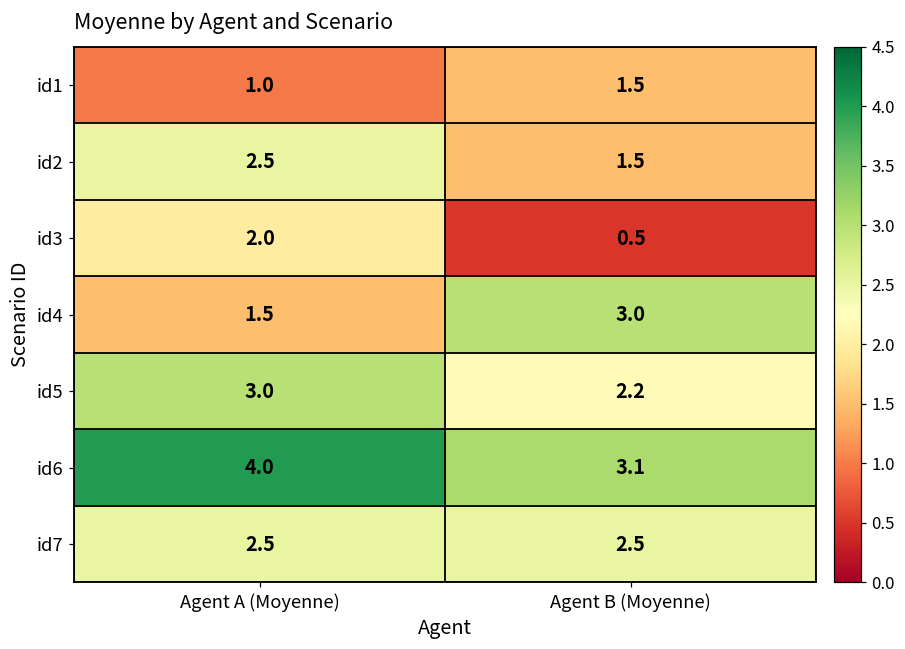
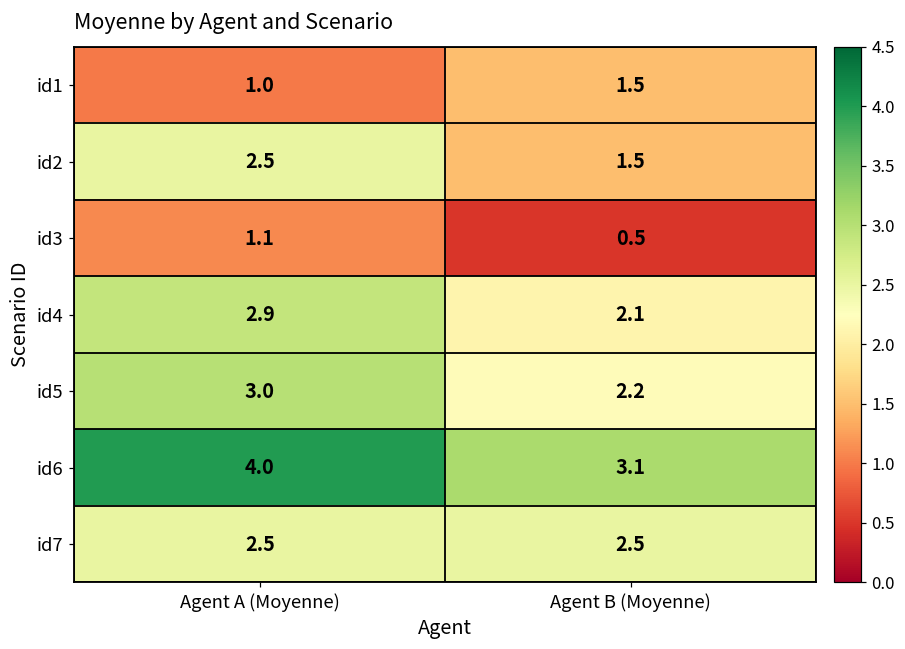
id3, Agent A (Moyenne): 2.0 -> 1.1
id4, Agent A (Moyenne): 1.5 -> 2.9
id4, Agent B (Moyenne): 3.0 -> 2.1
